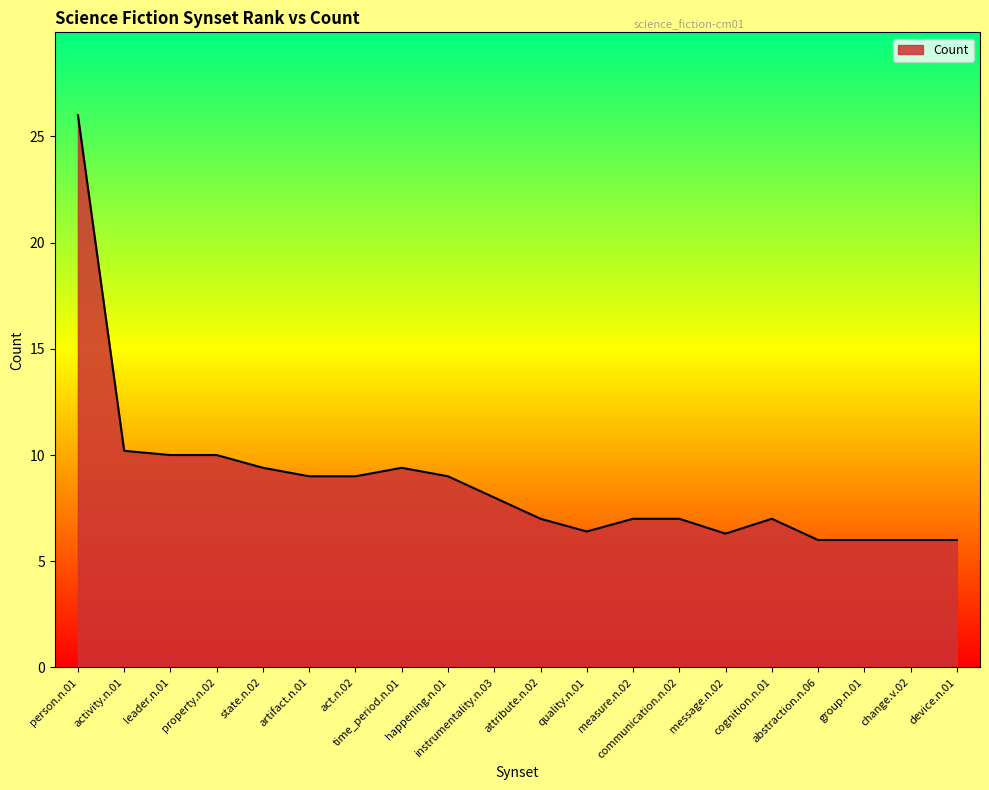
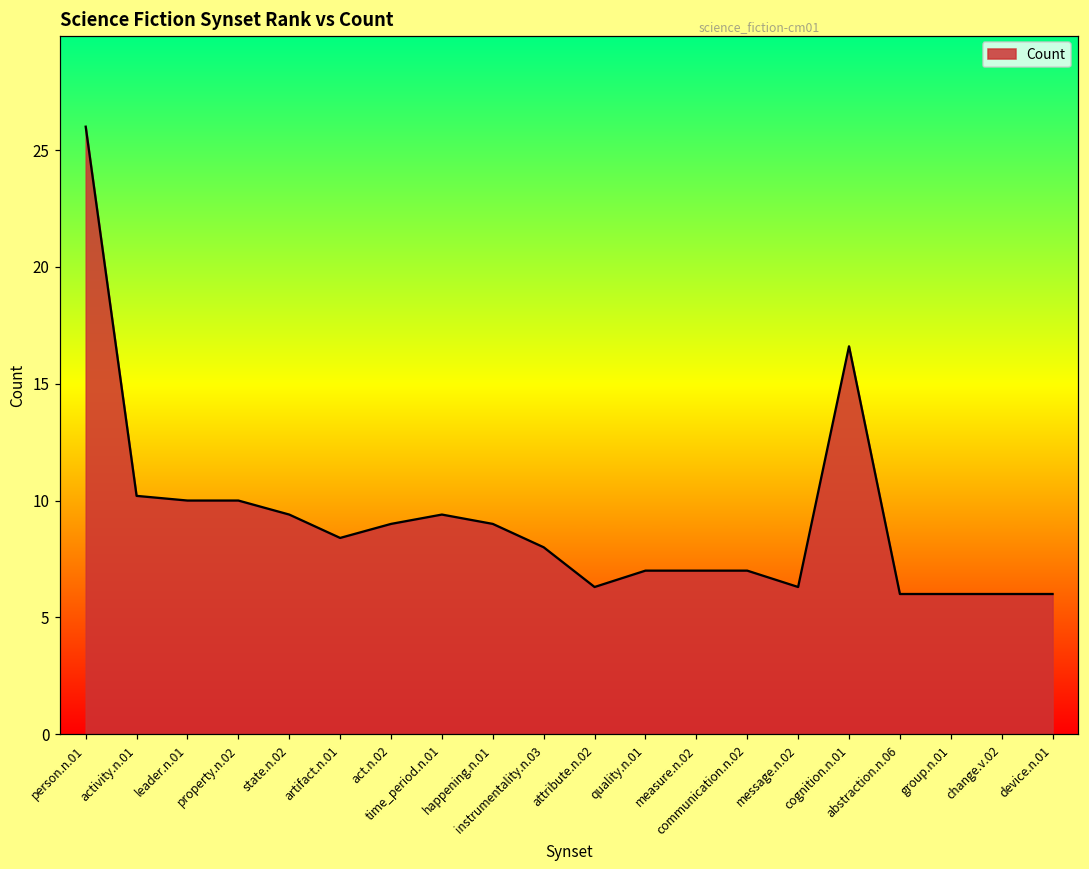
artifact.n.01: 9.0 -> 8.4
attribute.n.02: 7.0 -> 6.3
quality.n.01: 6.4 -> 7.0
cognition.n.01: 7.0 -> 16.6
